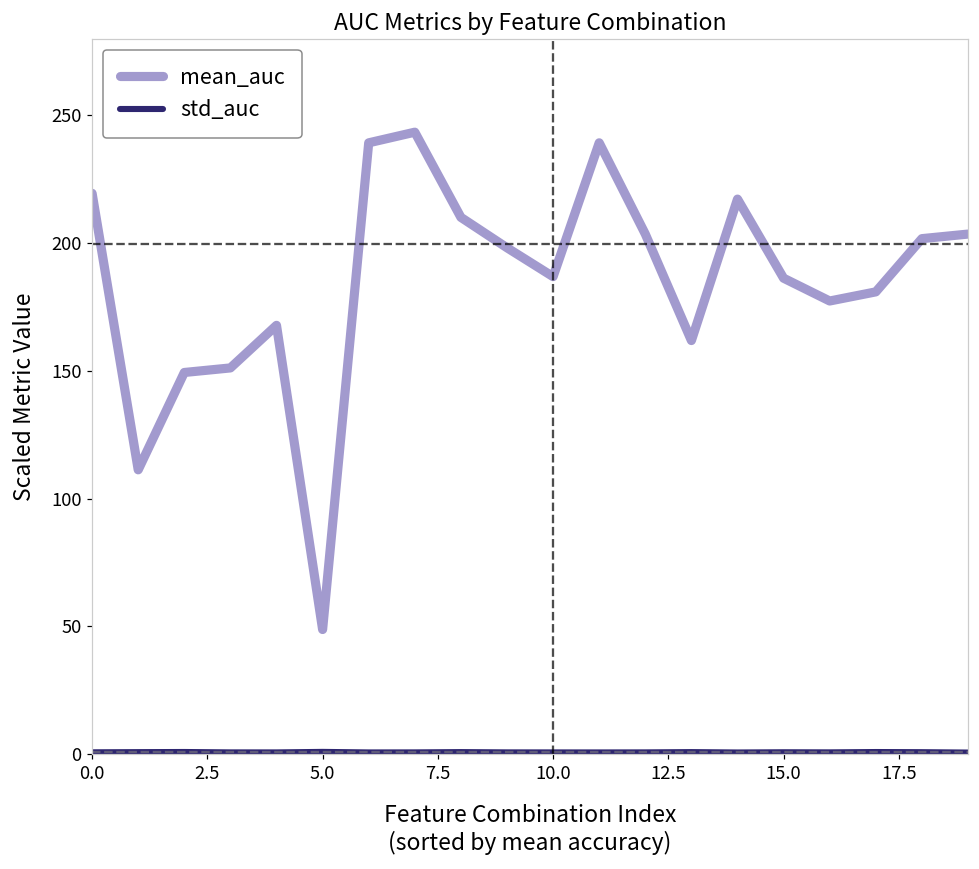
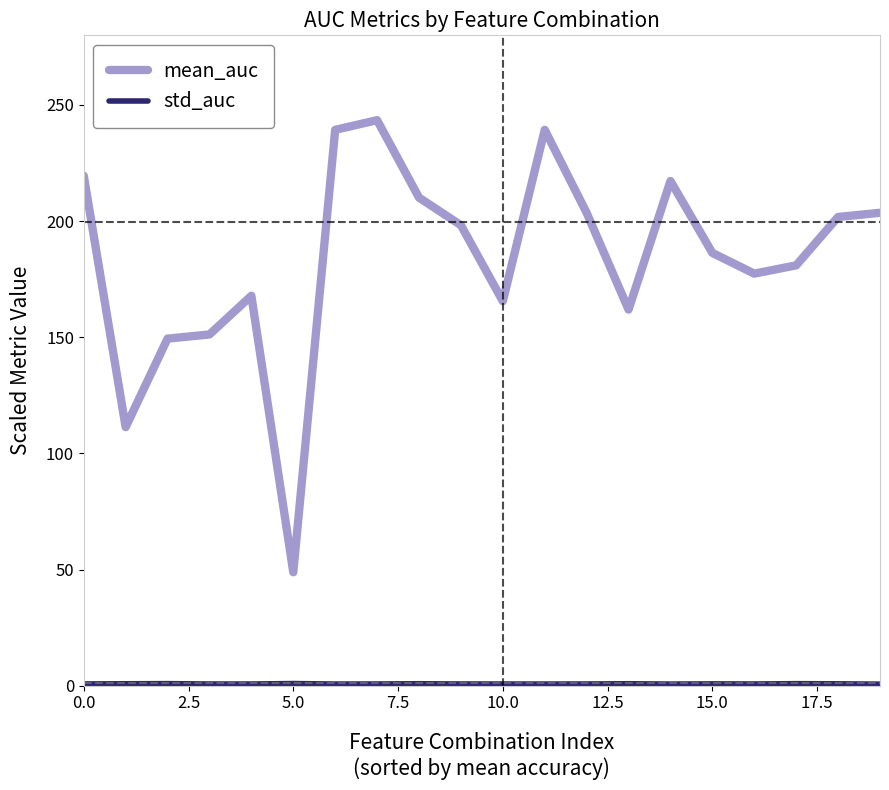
mean_auc, 10.0: 187 -> 166
